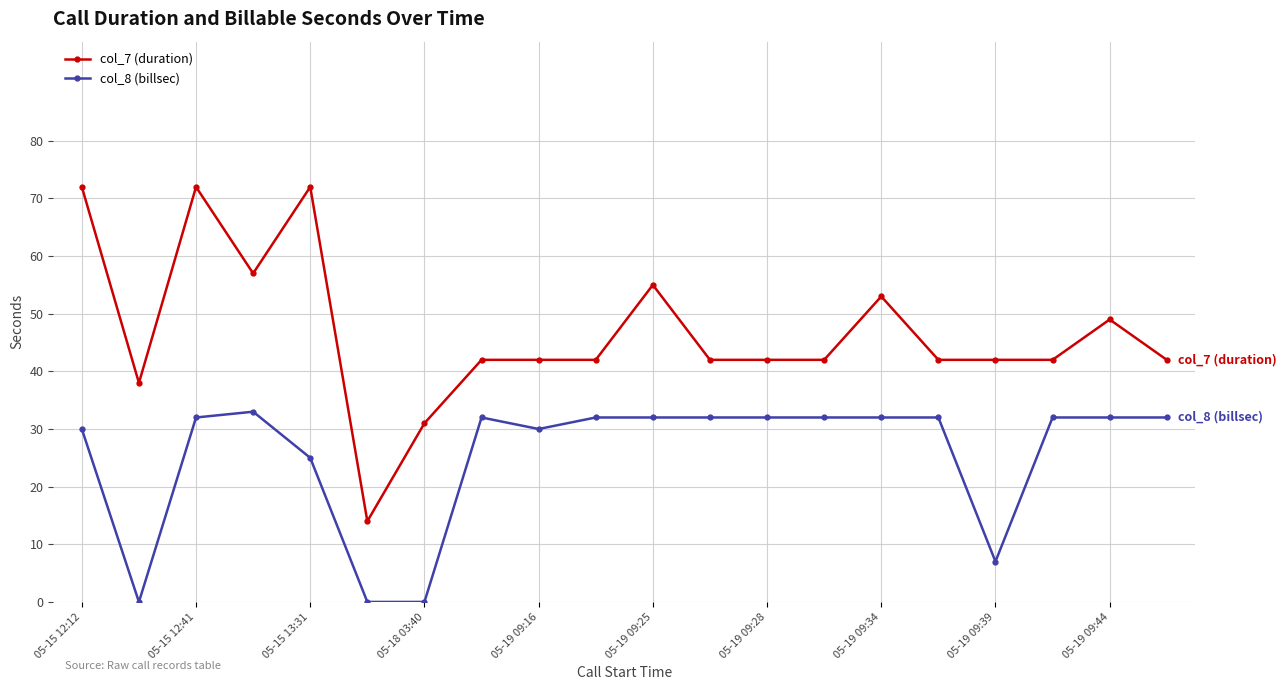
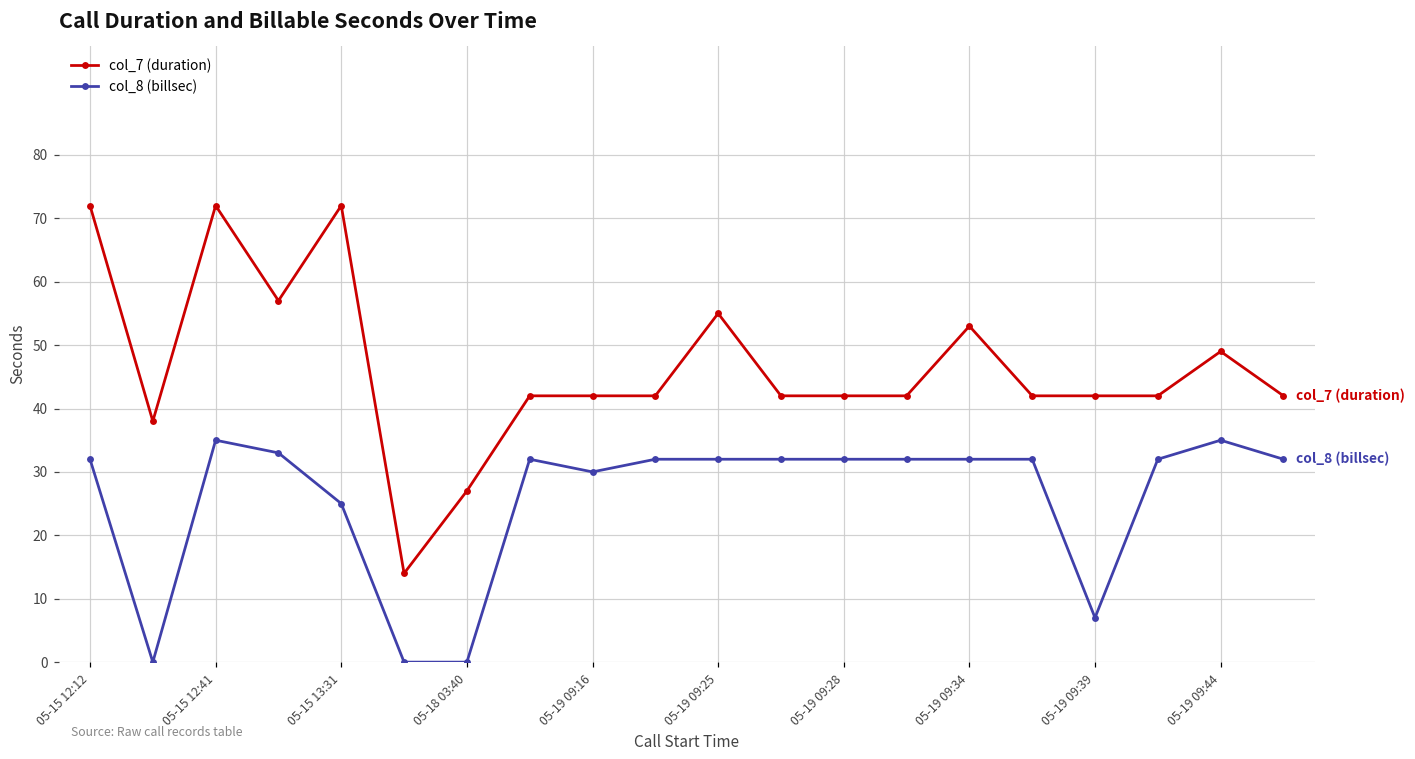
col_8 (billsec), 05-15 12:12: 30 -> 32
col_8 (billsec), 05-15 12:41: 32 -> 35
col_7 (duration), 05-18 03:40: 31 -> 27
col_8 (billsec), 05-19 09:44: 32 -> 35
